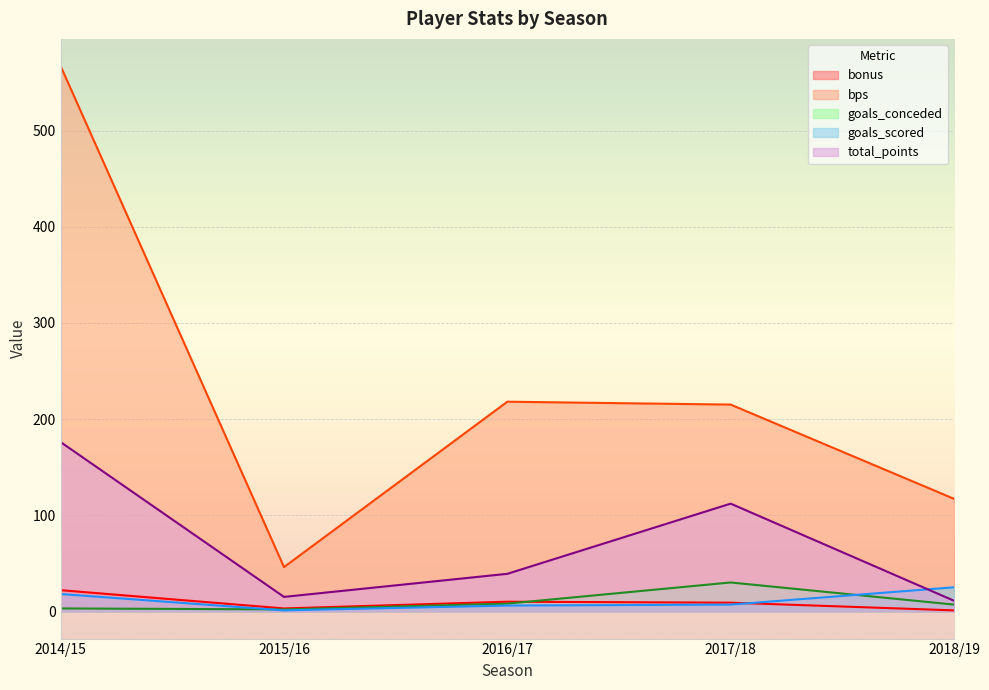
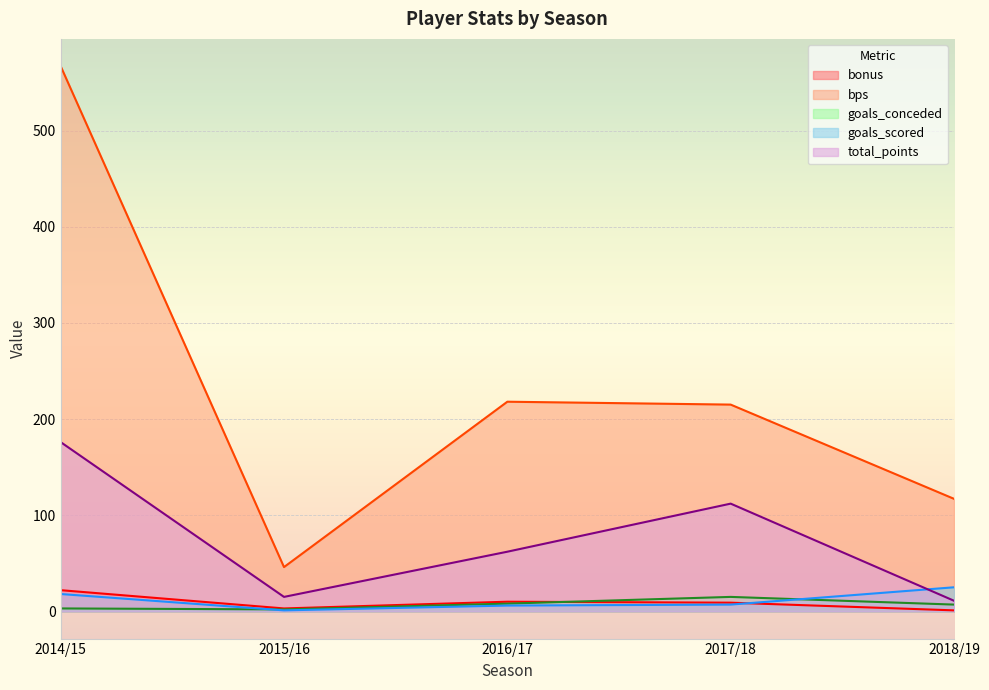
total_points, 2016/17: 40 -> 60
goals_conceded, 2017/18: 30 -> 20
